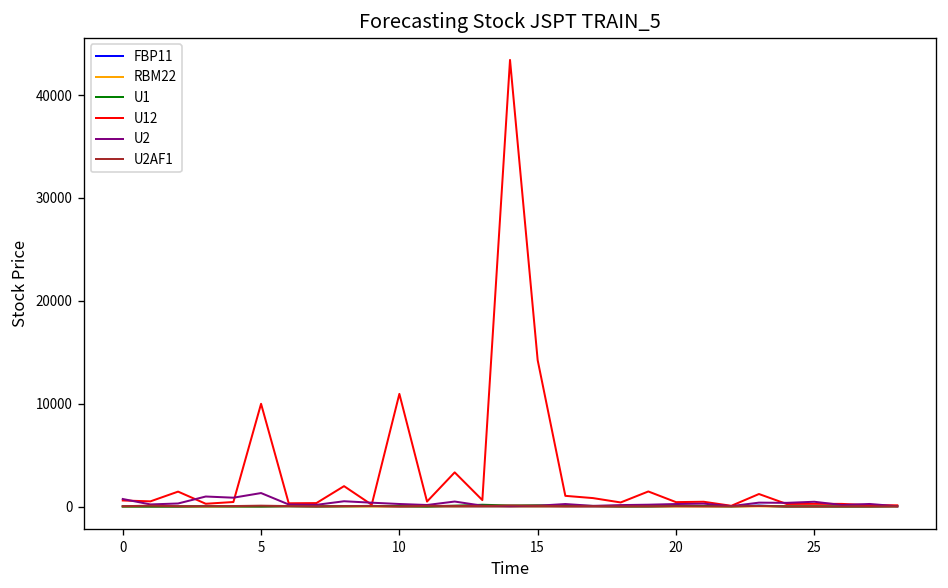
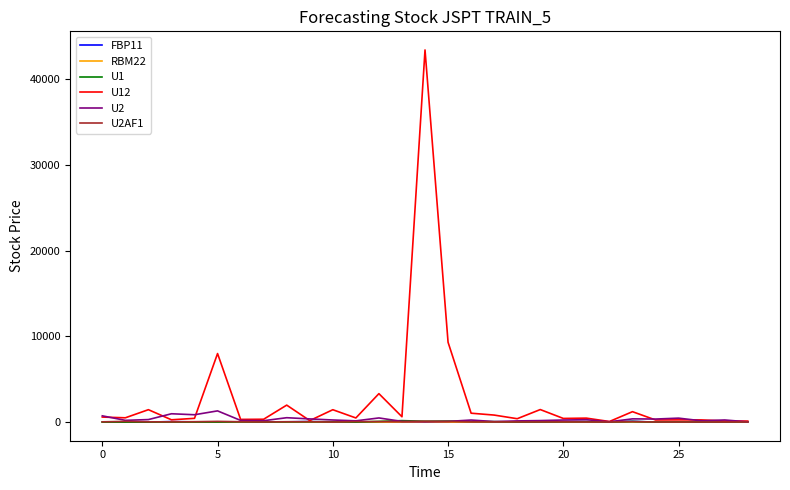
U12, 5: 10000 -> 8000
U12, 10: 11000 -> 1000
U12, 15: 14000 -> 9000
